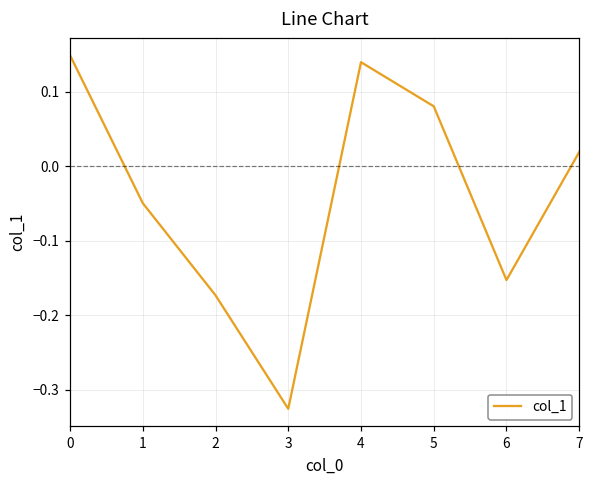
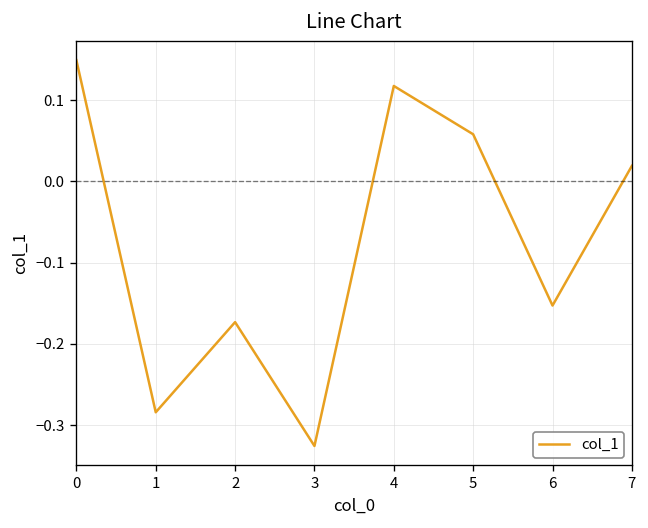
1: -0.05 -> -0.28
4: 0.14 -> 0.12
5: 0.08 -> 0.06
